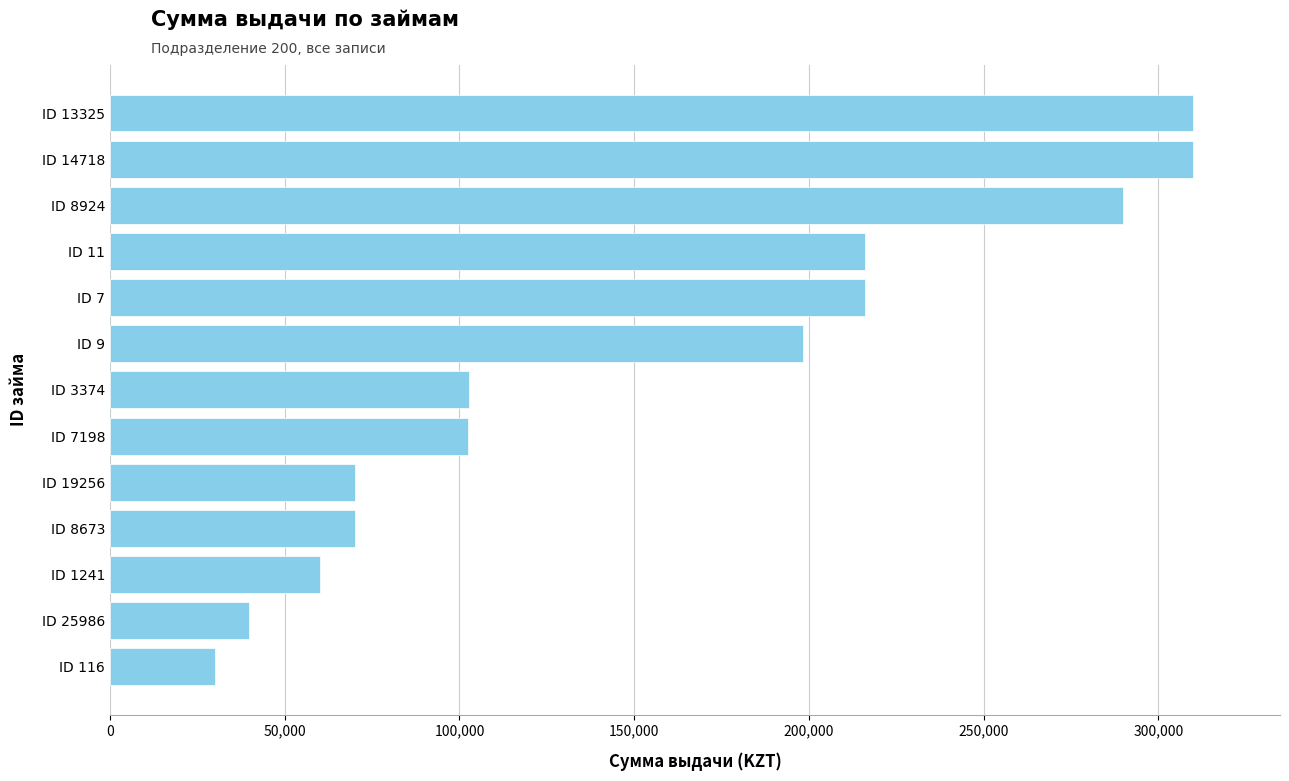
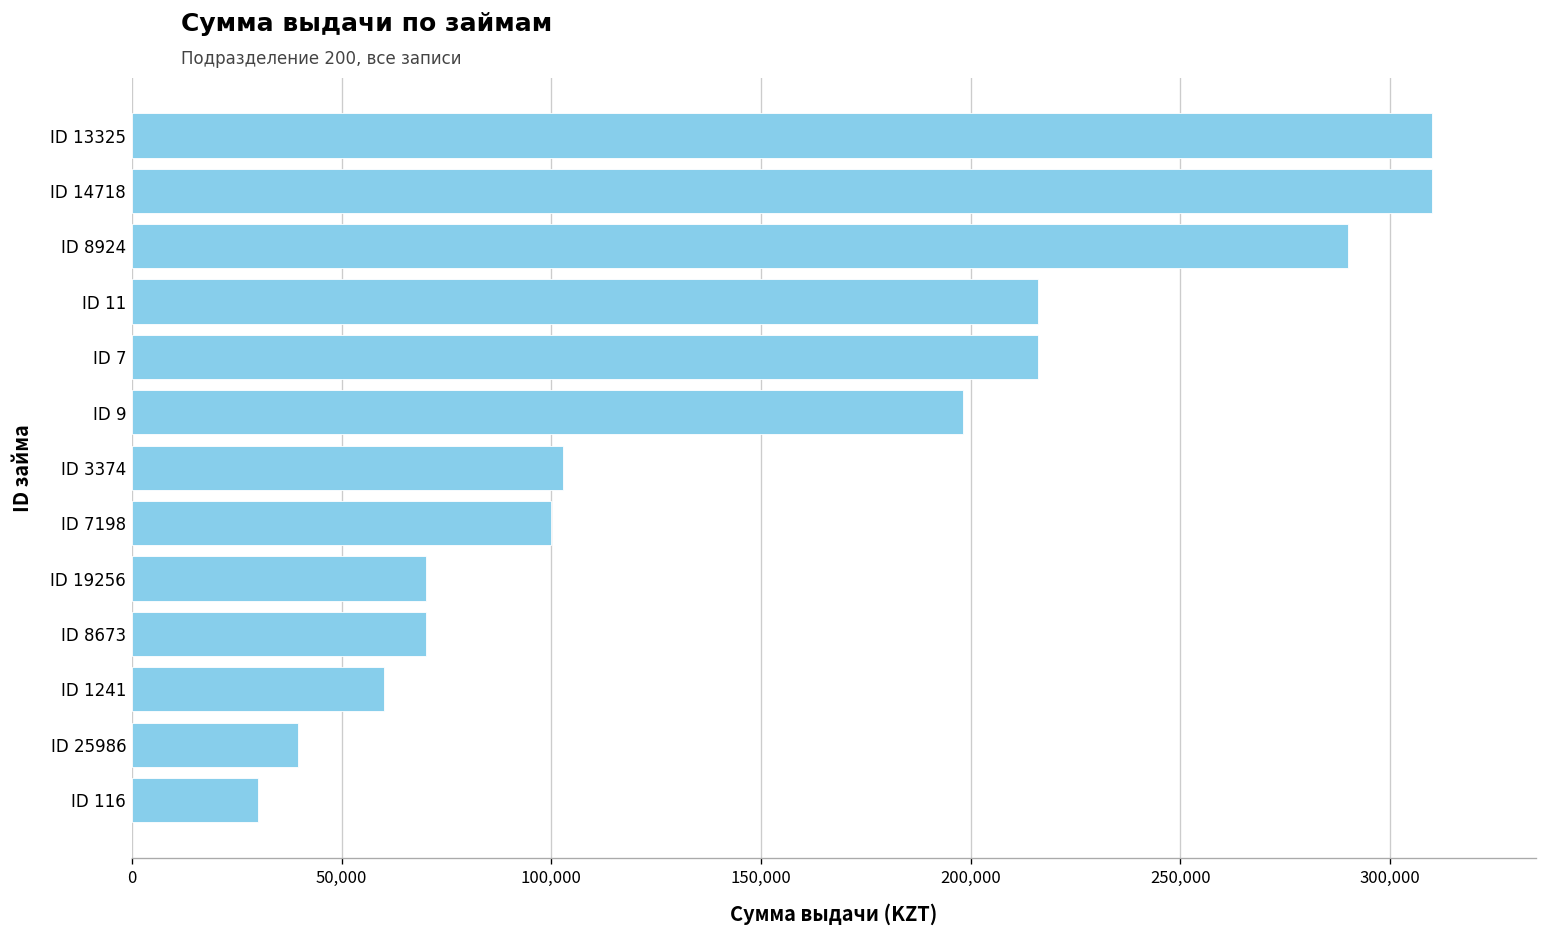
ID 7198: 102,000 -> 100,000
